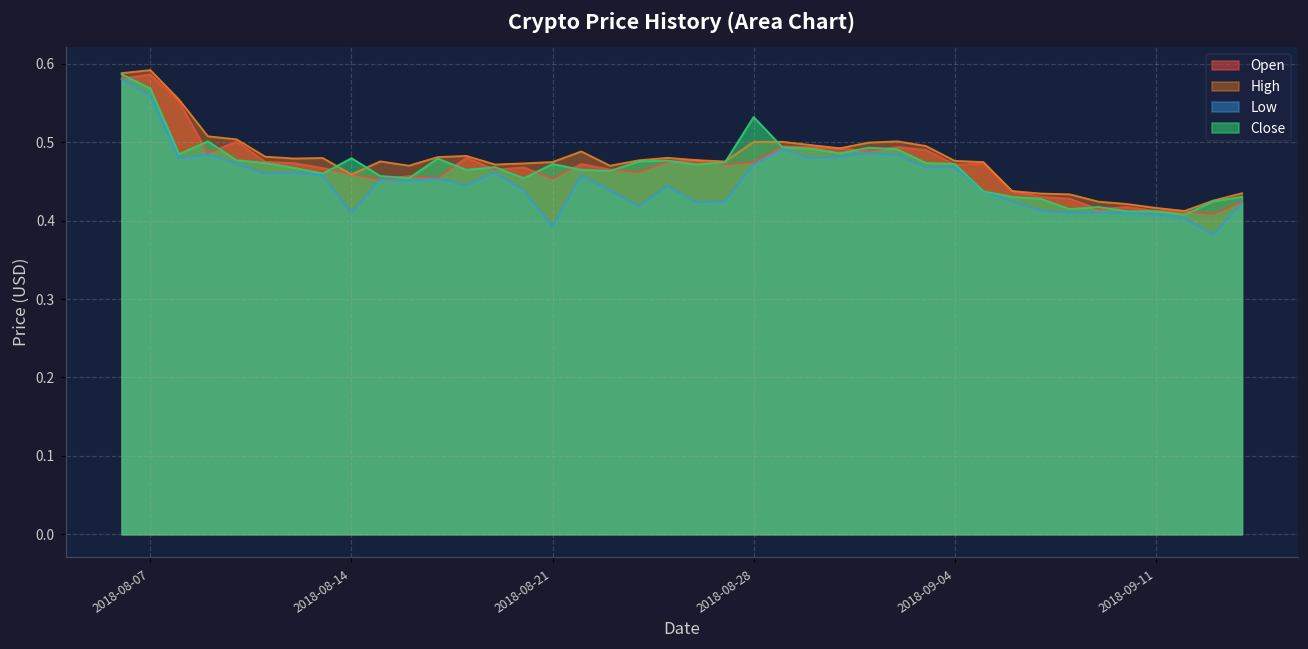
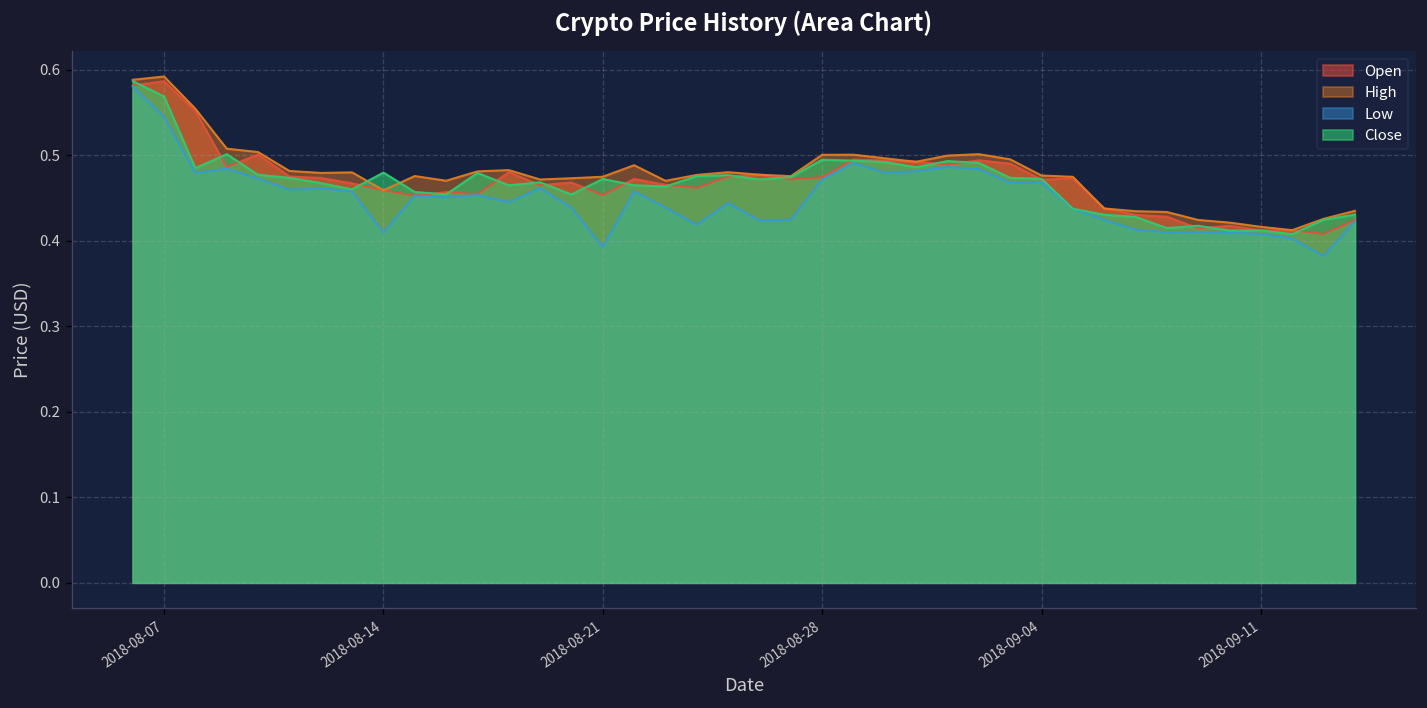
Low, 2018-08-07: 0.56 -> 0.55
Close, 2018-08-28: 0.53 -> 0.49
